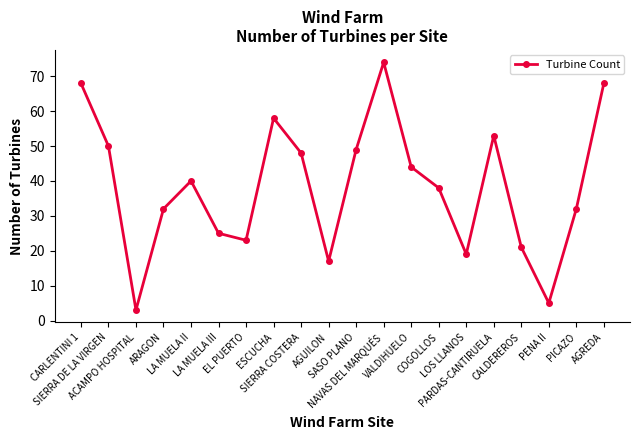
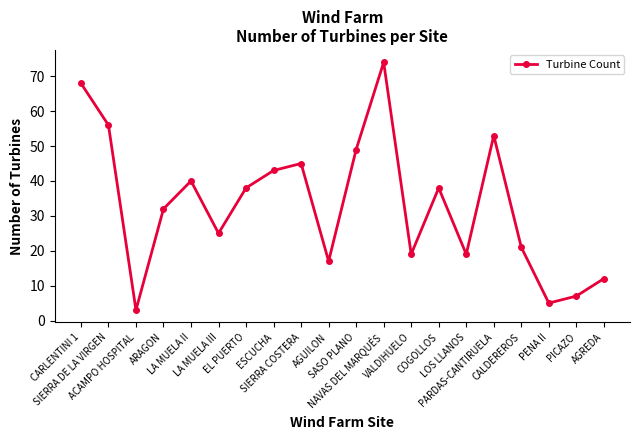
SIERRA DE LA VIRGEN: 50 -> 56
EL PUERTO: 23 -> 38
ESCUCHA: 58 -> 43
SIERRA COSTERA: 48 -> 45
VALDIHUELO: 44 -> 19
PICAZO: 32 -> 7
AGREDA: 68 -> 12
